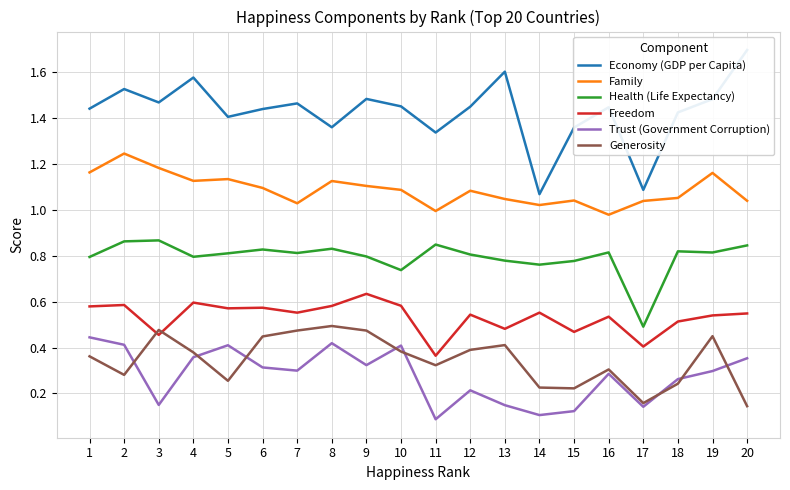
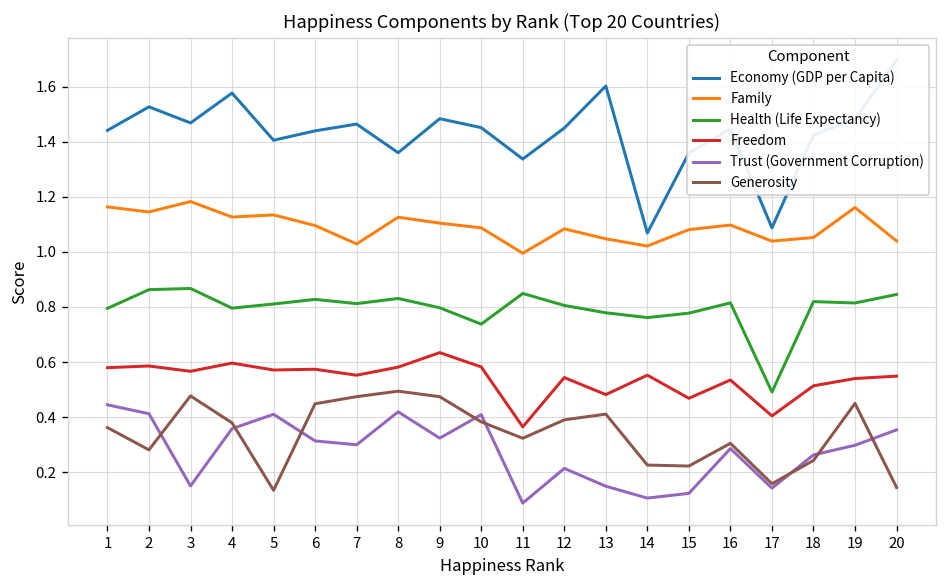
Family, 2: 1.25 -> 1.15
Freedom, 3: 0.46 -> 0.57
Generosity, 5: 0.25 -> 0.13
Family, 15: 1.04 -> 1.08
Family, 16: 0.98 -> 1.10
